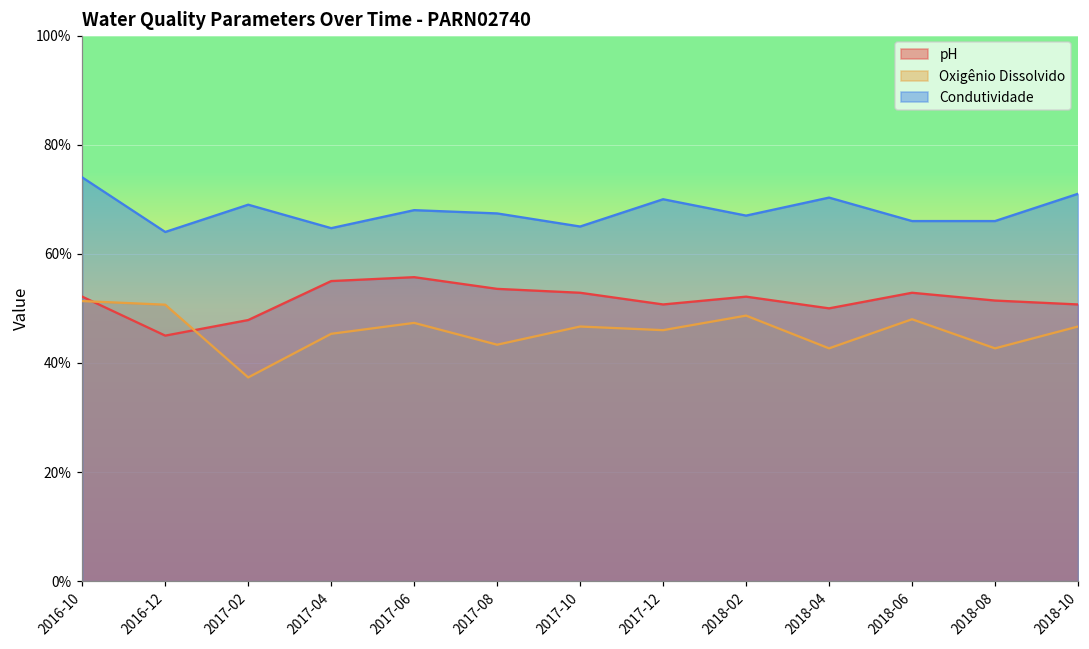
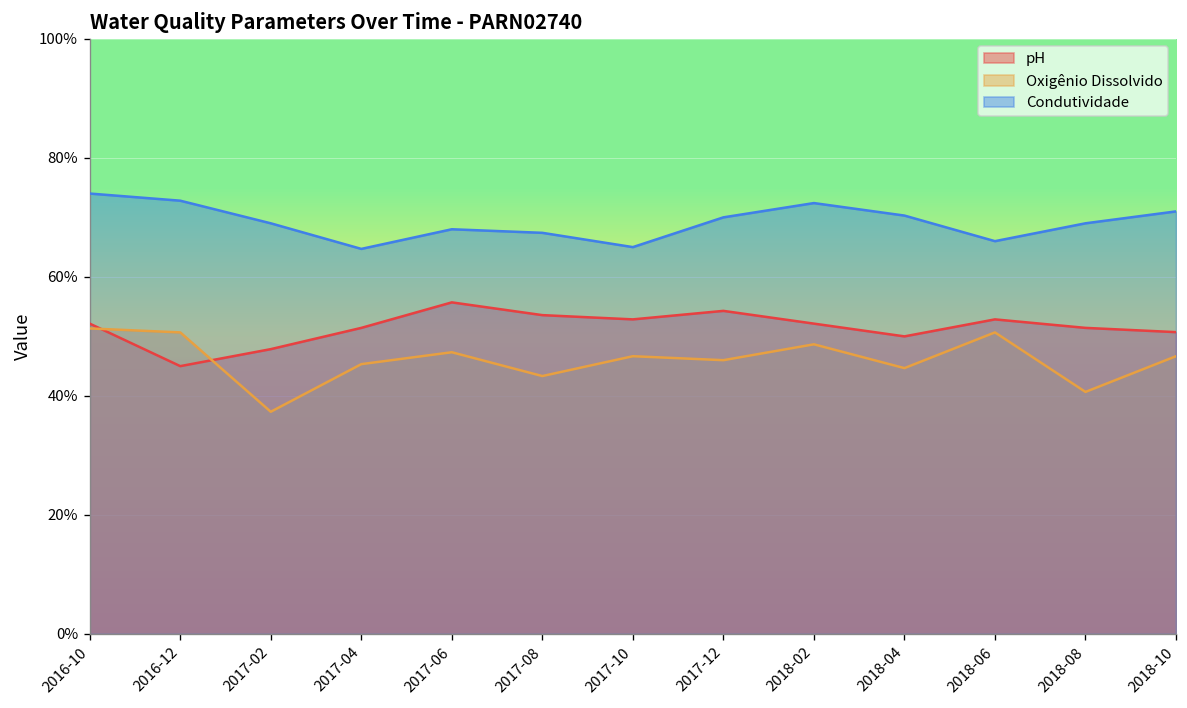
Condutividade, 2016-12: 64% -> 73%
pH, 2017-04: 55% -> 51%
pH, 2017-12: 51% -> 54%
Condutividade, 2018-02: 67% -> 72%
Oxigênio Dissolvido, 2018-04: 43% -> 45%
Oxigênio Dissolvido, 2018-06: 48% -> 51%
Oxigênio Dissolvido, 2018-08: 43% -> 41%
Condutividade, 2018-08: 66% -> 69%
